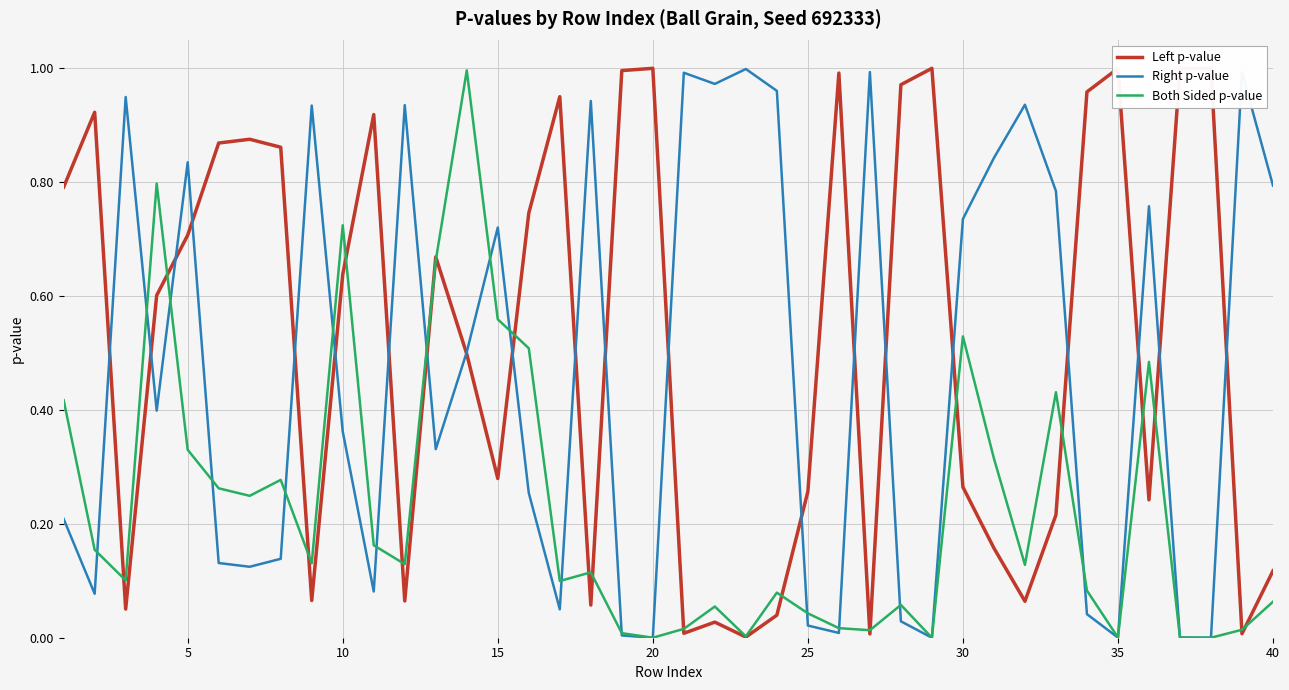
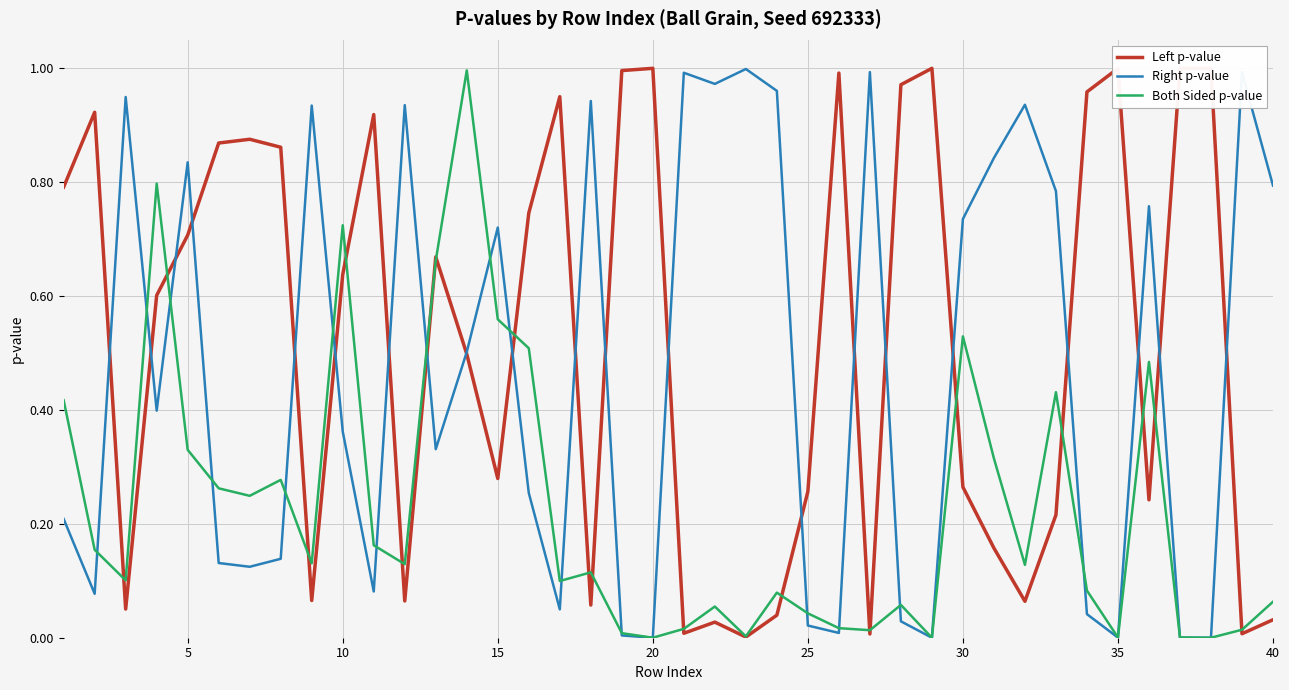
Left p-value, 40: 0.12 -> 0.03
